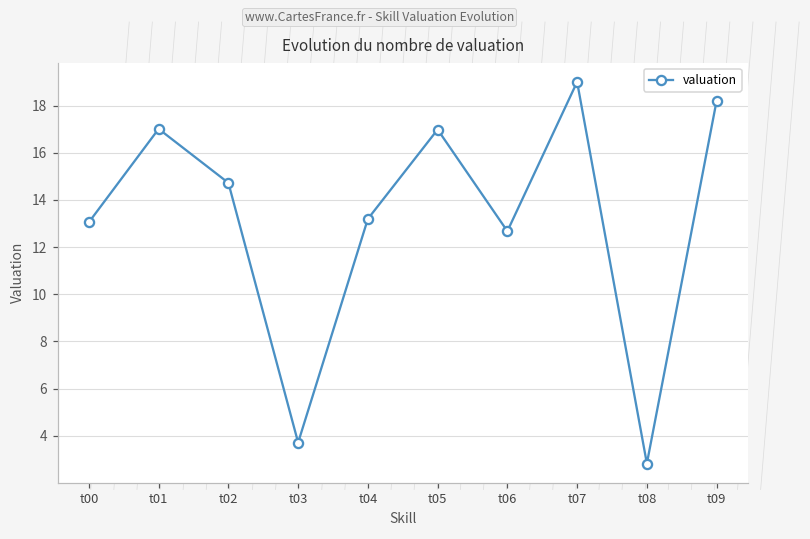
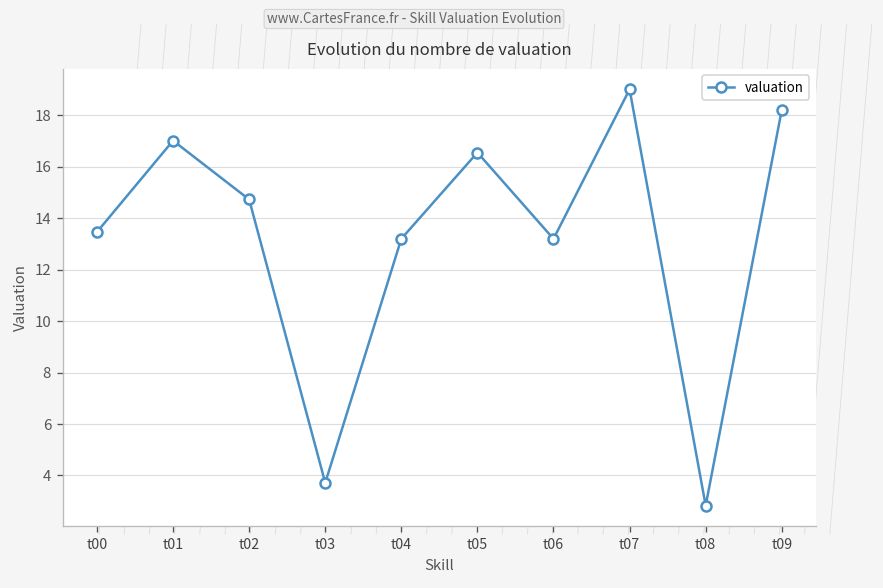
t00: 13.1 -> 13.5
t05: 17.0 -> 16.5
t06: 12.7 -> 13.2
